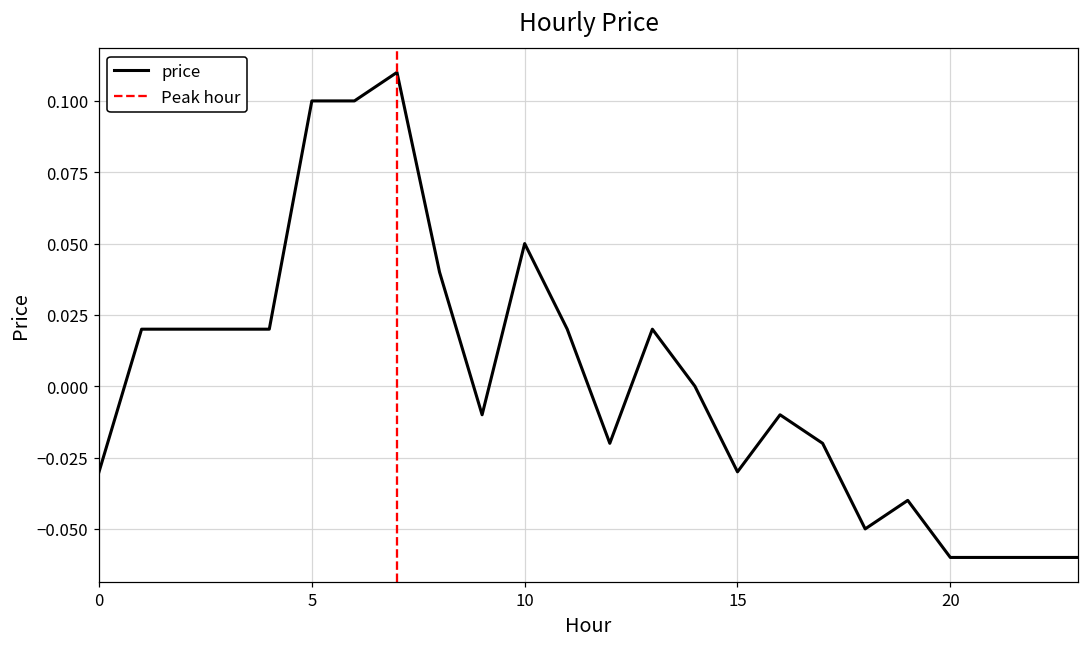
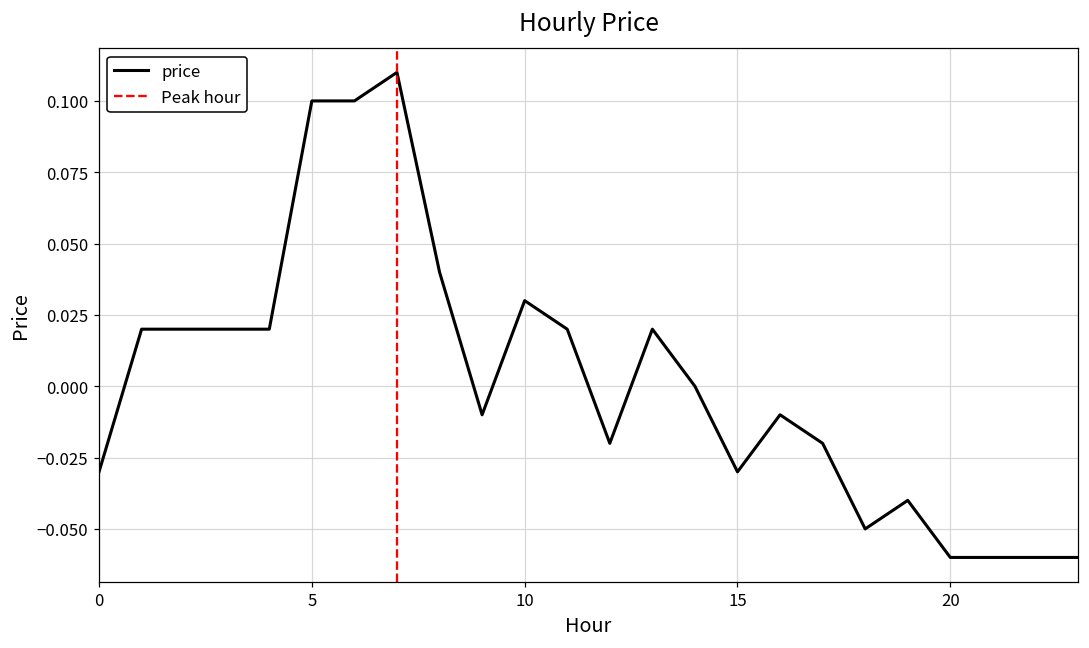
10: 0.05 -> 0.03
